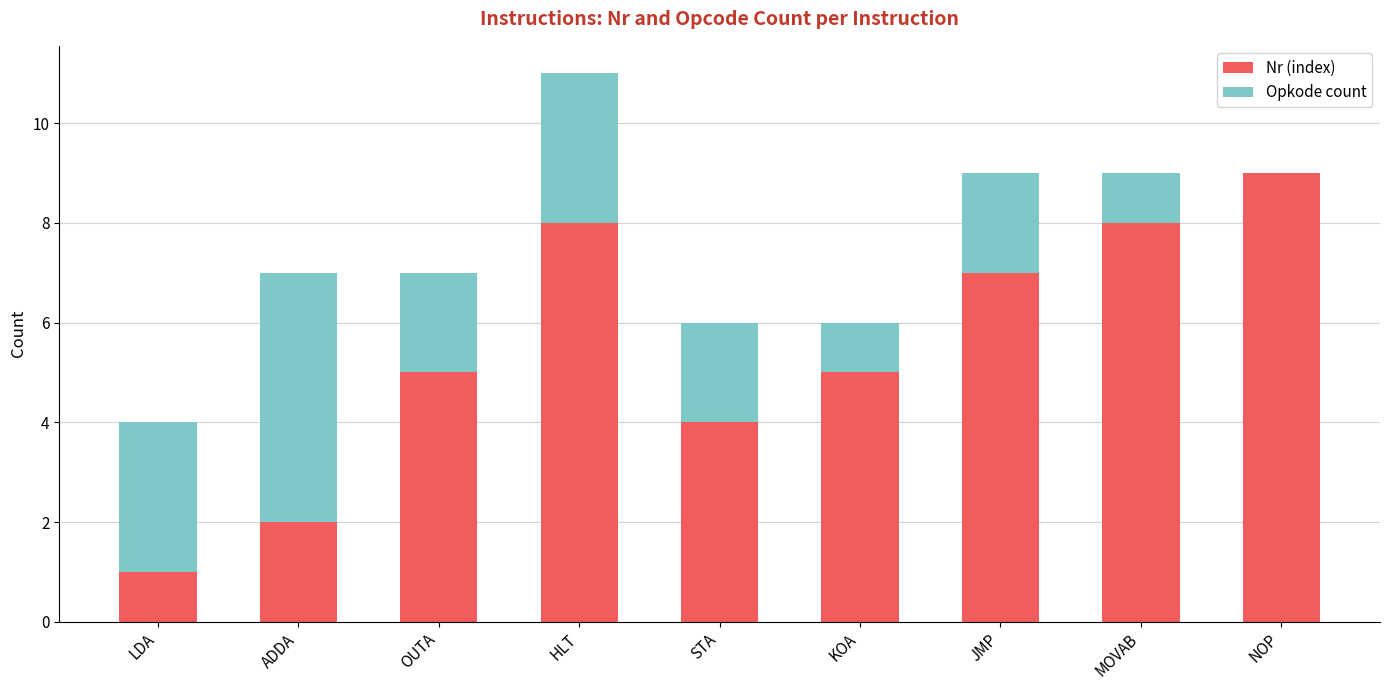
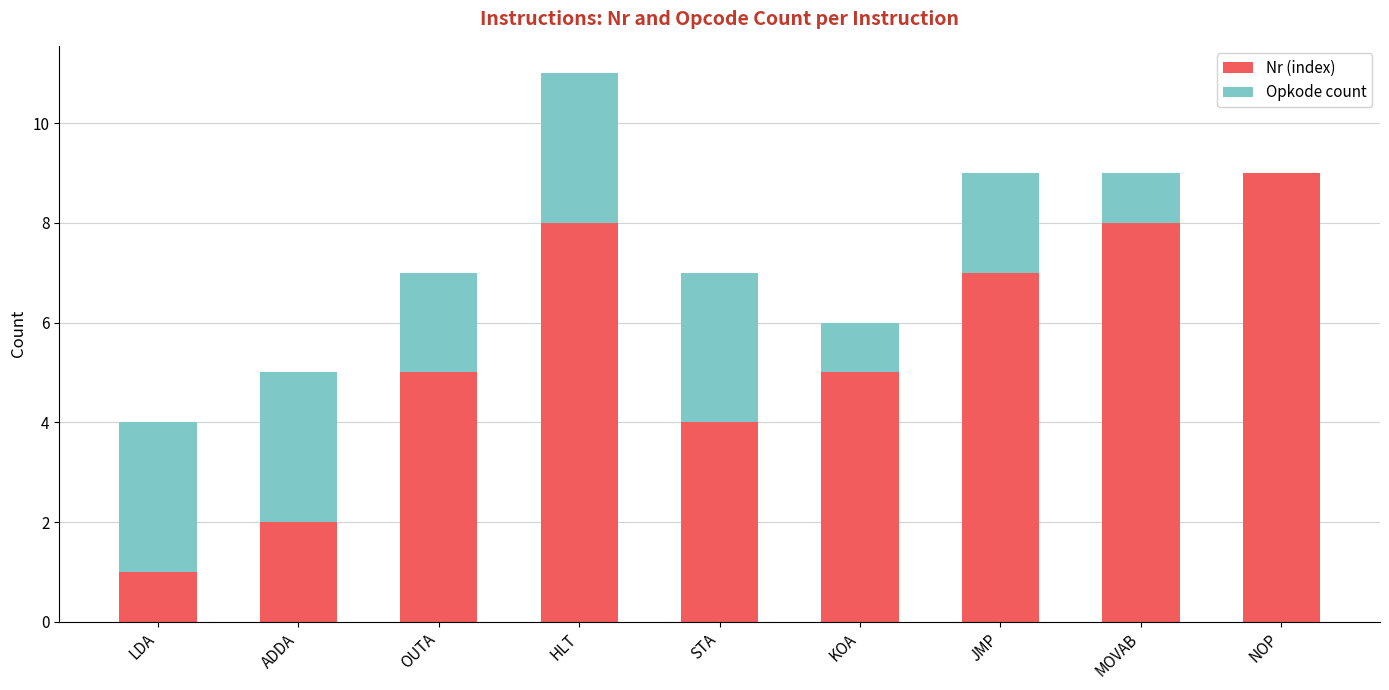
Opkode count, ADDA: 5 -> 3
Opkode count, STA: 2 -> 3
